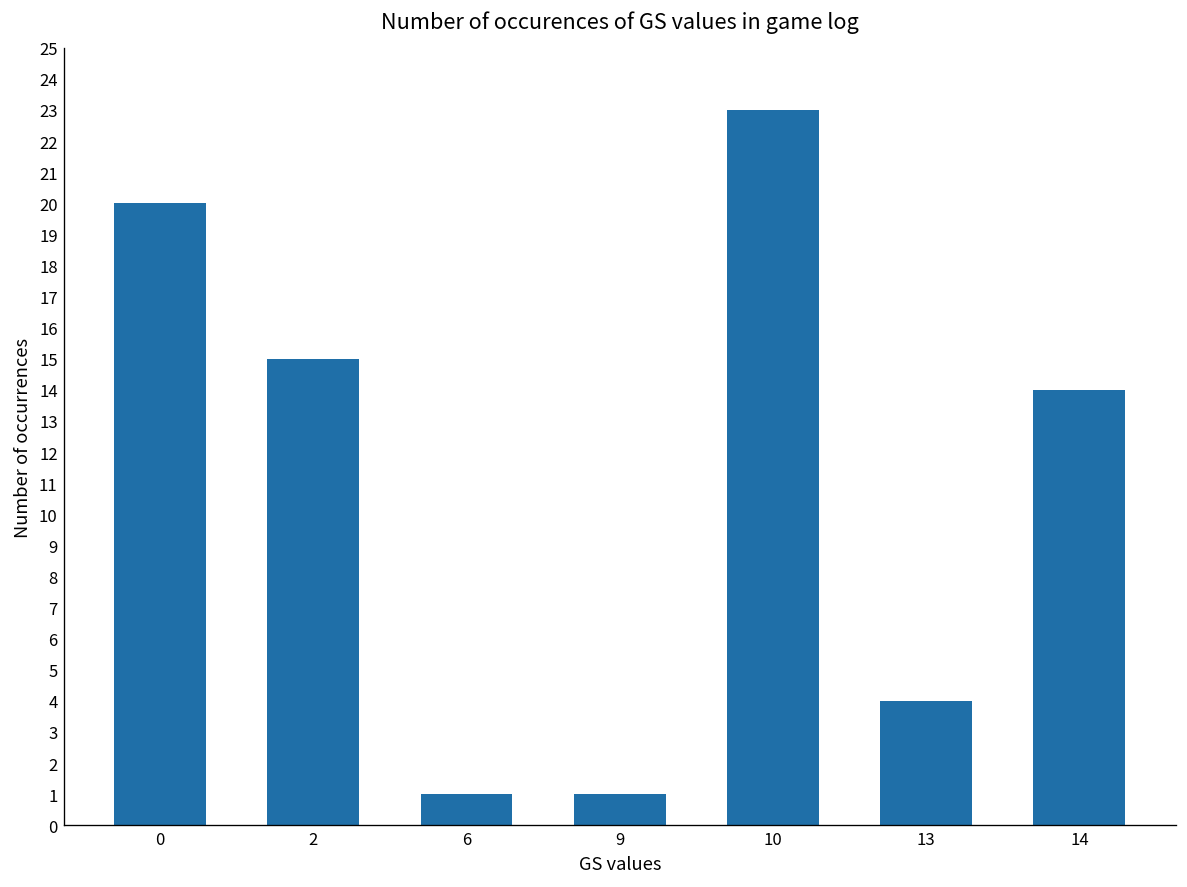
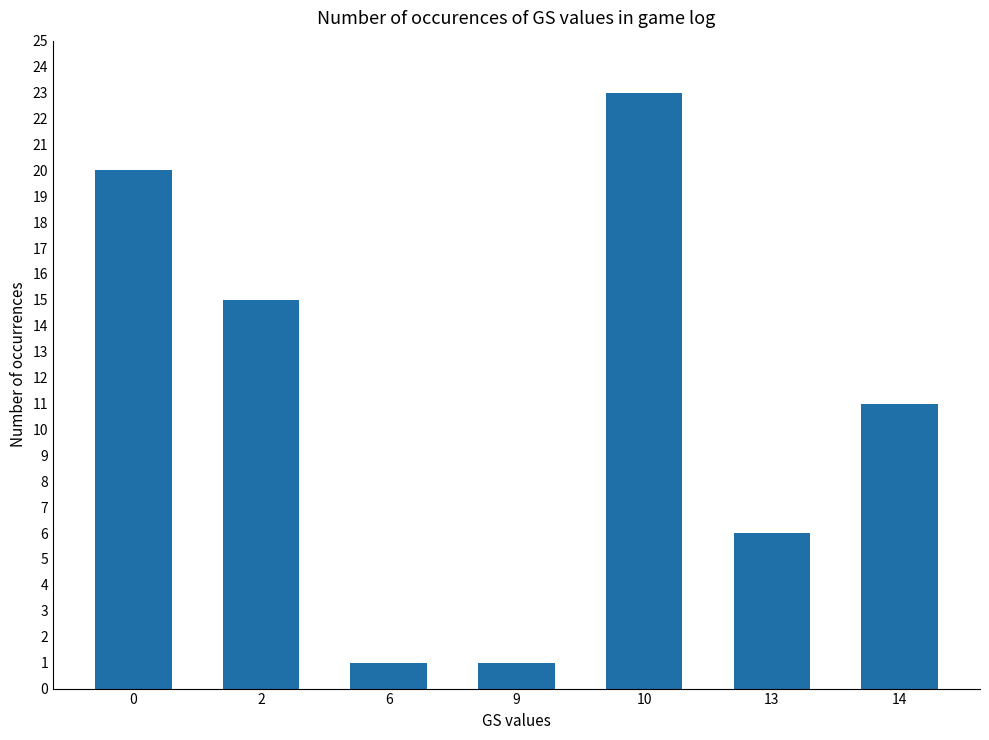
13: 4 -> 6
14: 14 -> 11
